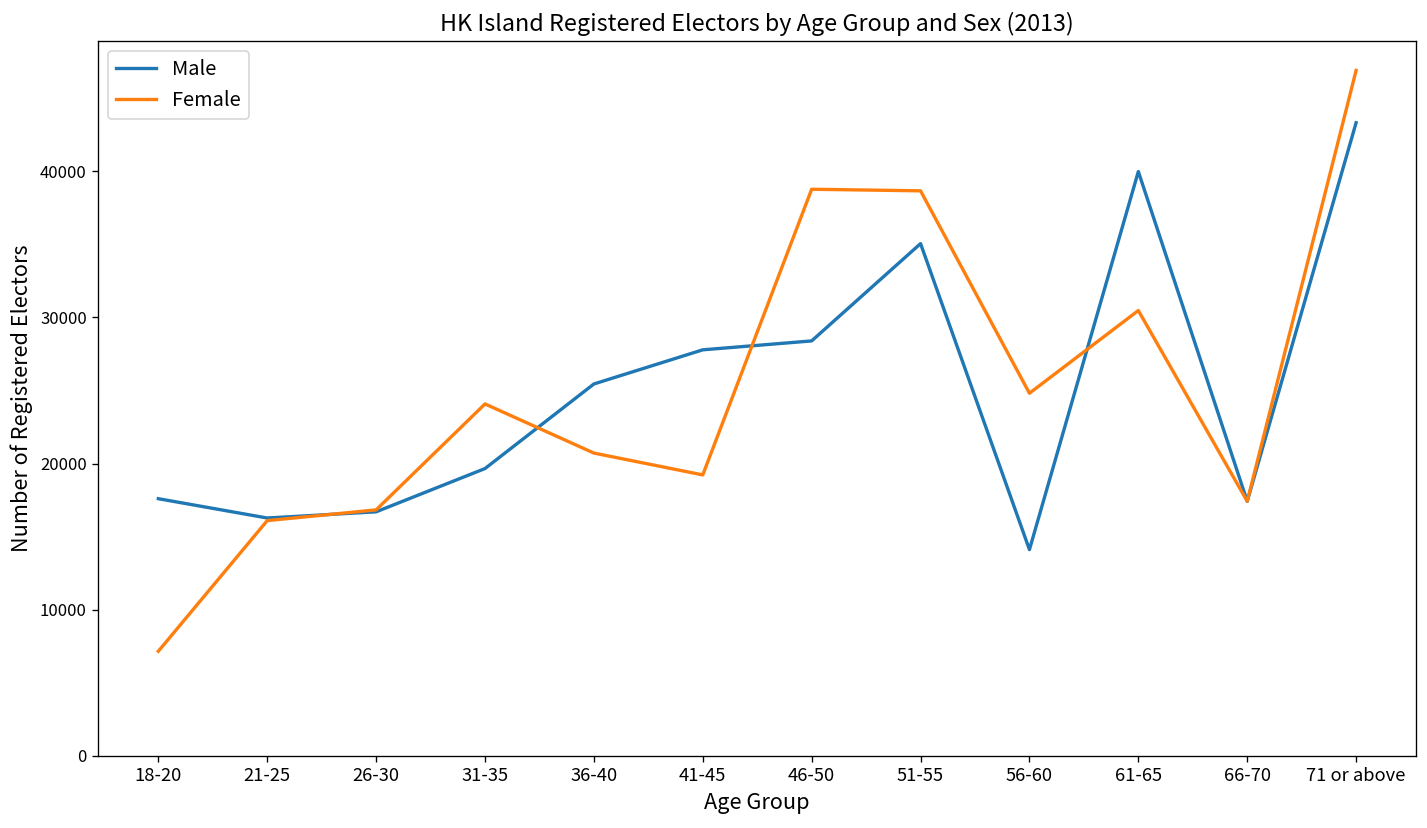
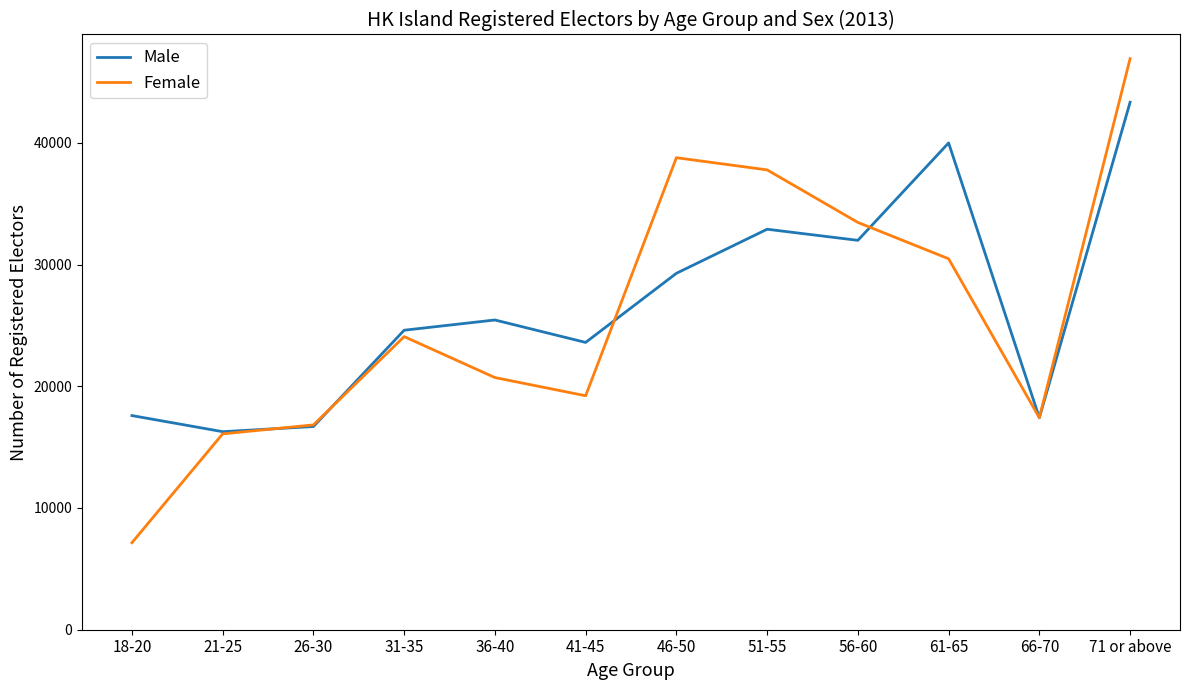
Male, 31-35: 19700 -> 24600
Male, 41-45: 27800 -> 23600
Male, 46-50: 28400 -> 29300
Male, 51-55: 35100 -> 32900
Female, 51-55: 38700 -> 37800
Male, 56-60: 14100 -> 32000
Female, 56-60: 24800 -> 33500
